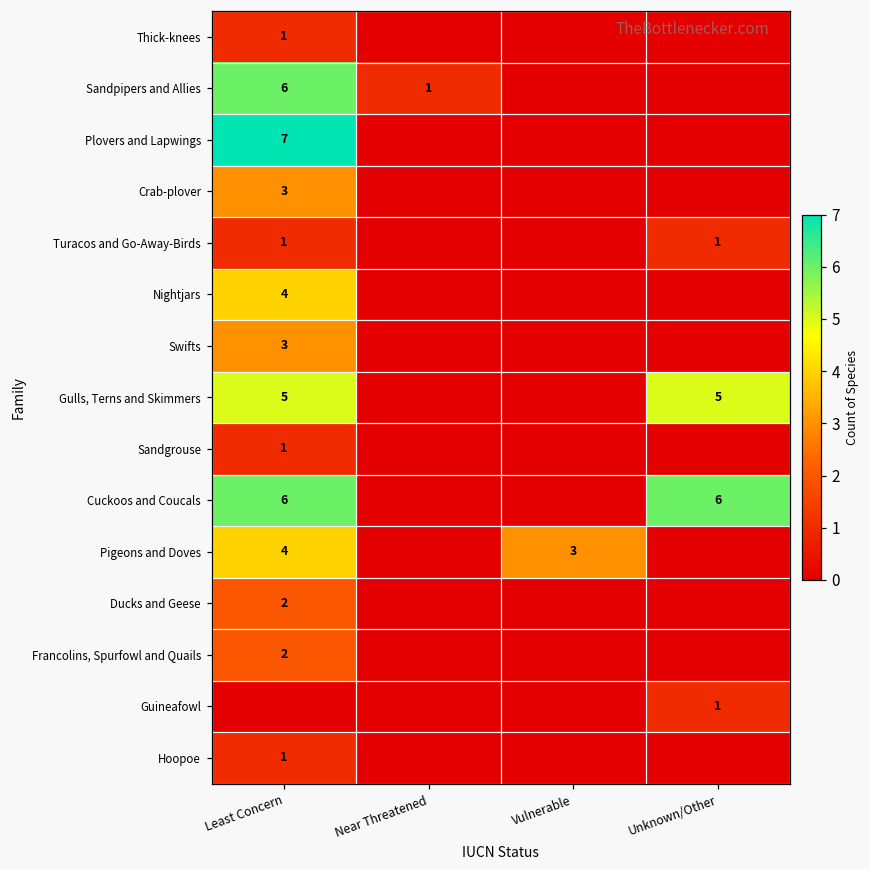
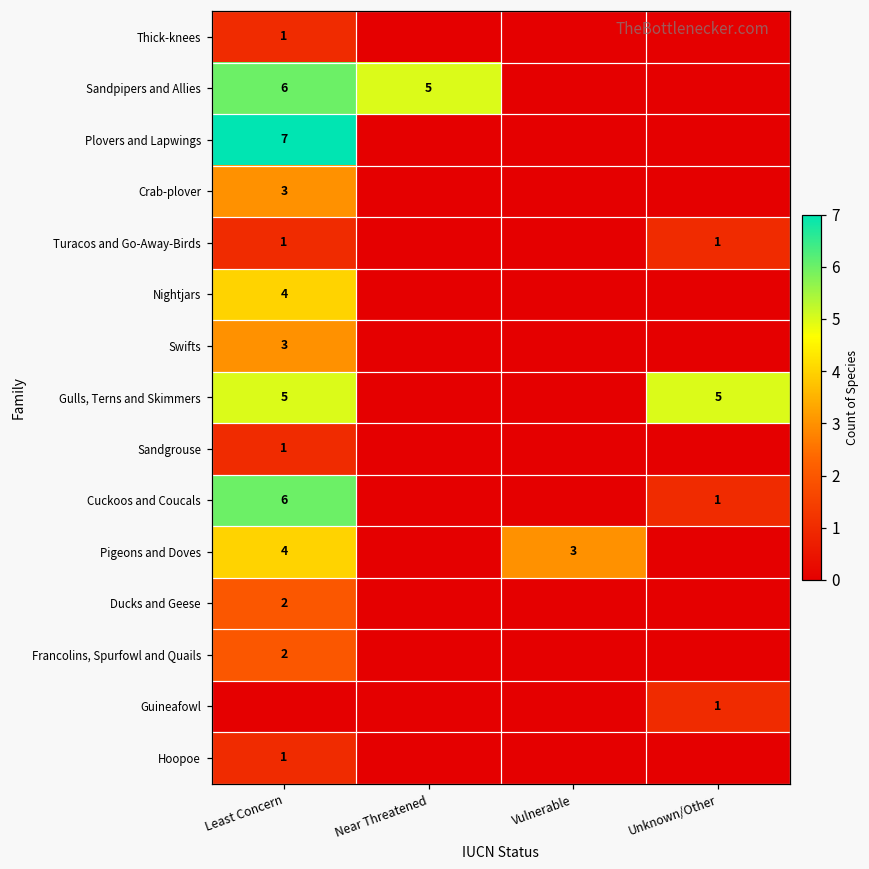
Sandpipers and Allies, Near Threatened: 1 -> 5
Cuckoos and Coucals, Unknown/Other: 6 -> 1
